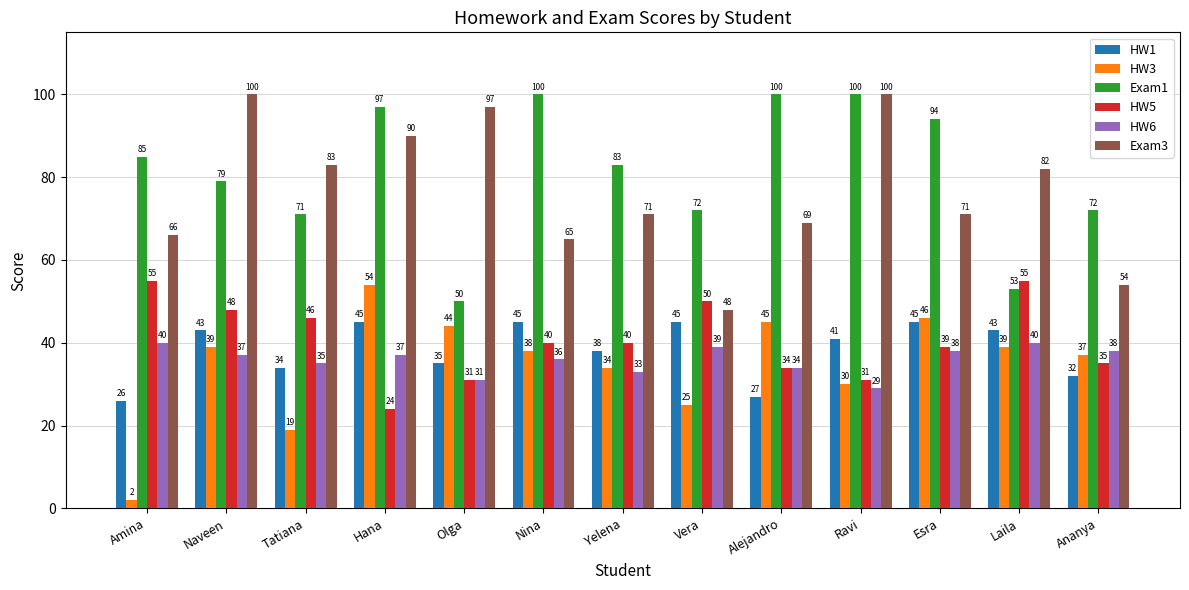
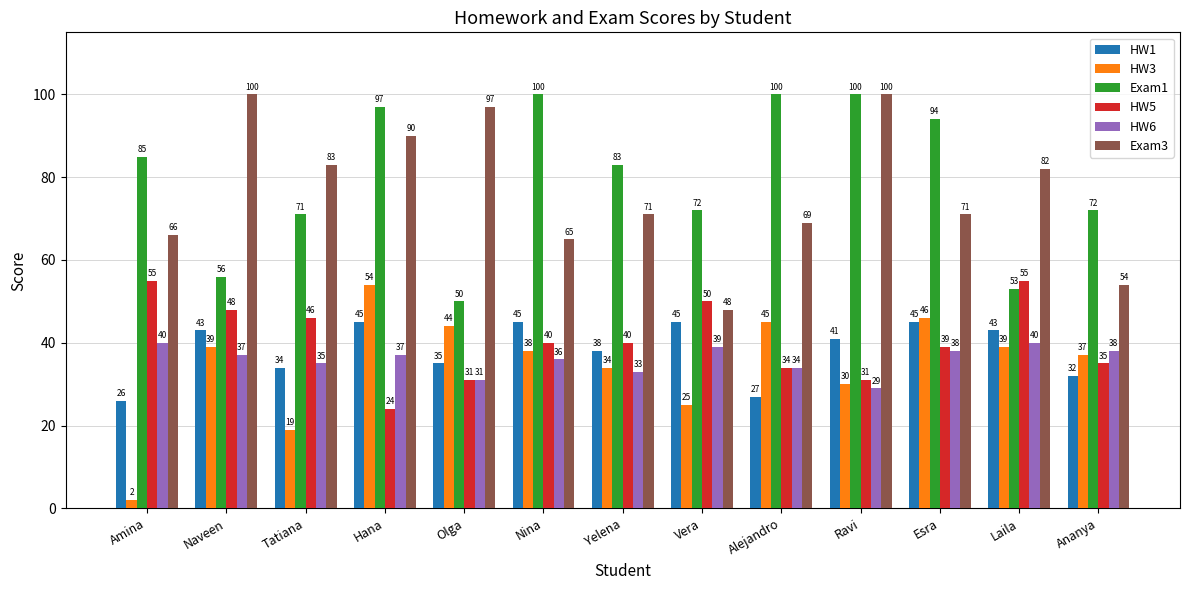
Exam1, Naveen: 79 -> 56
